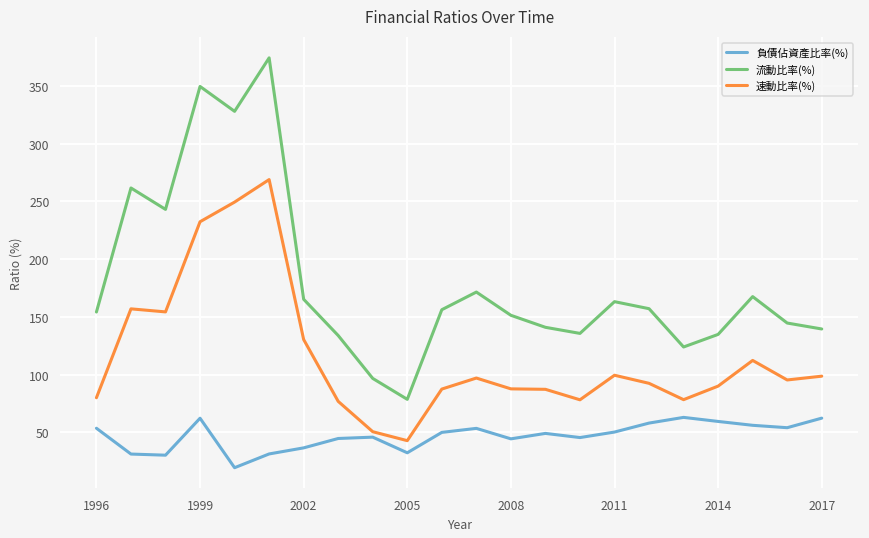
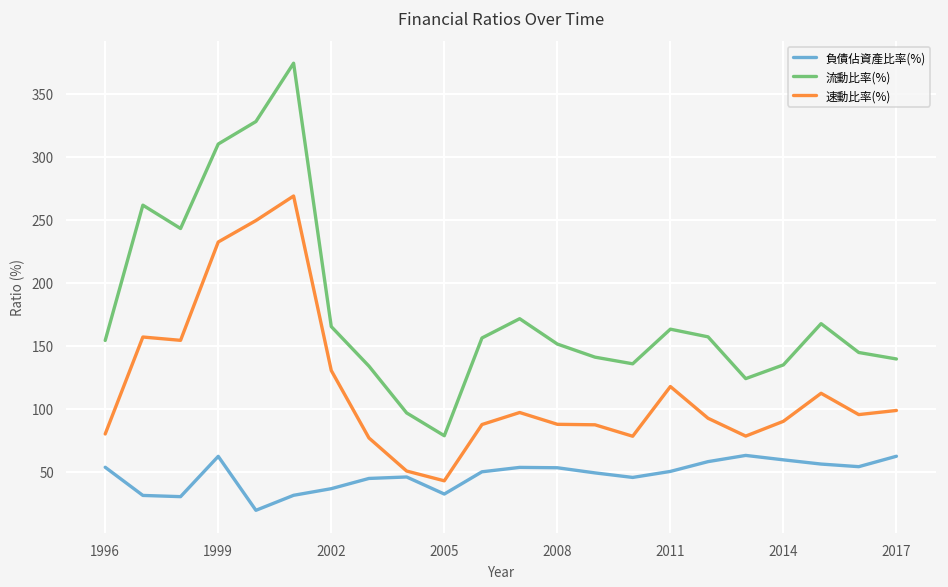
流動比率(%), 1999: 349 -> 310
負債佔資產比率(%), 2008: 44 -> 53
速動比率(%), 2011: 99 -> 118
